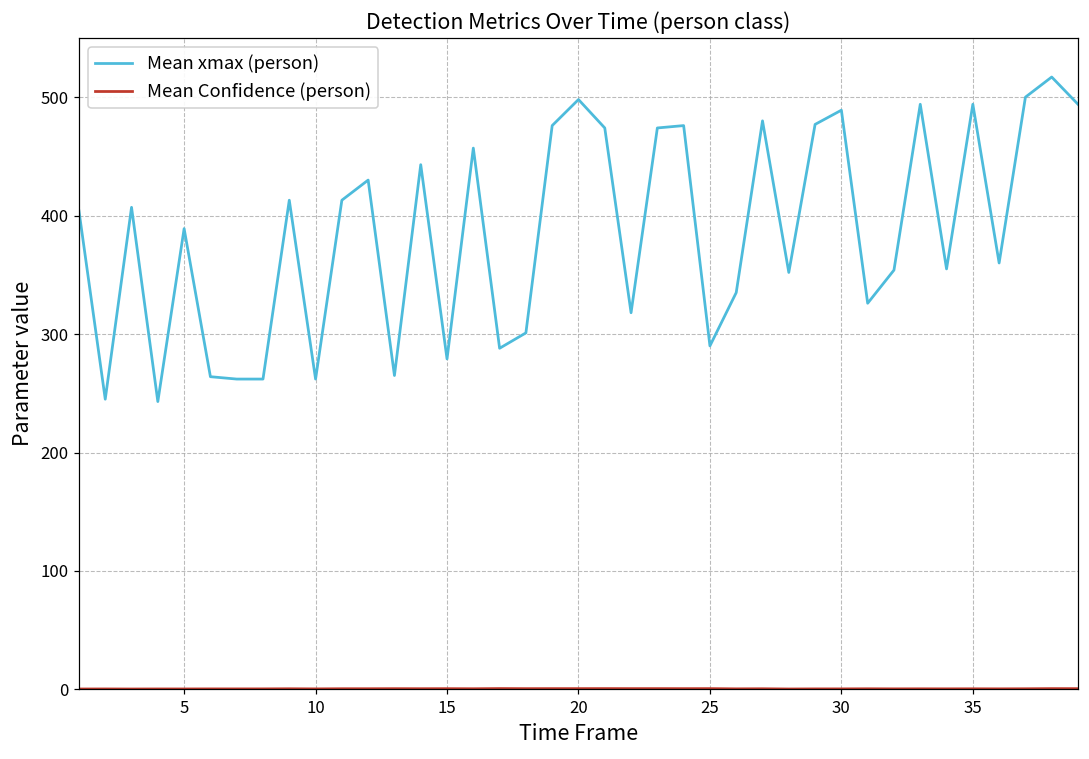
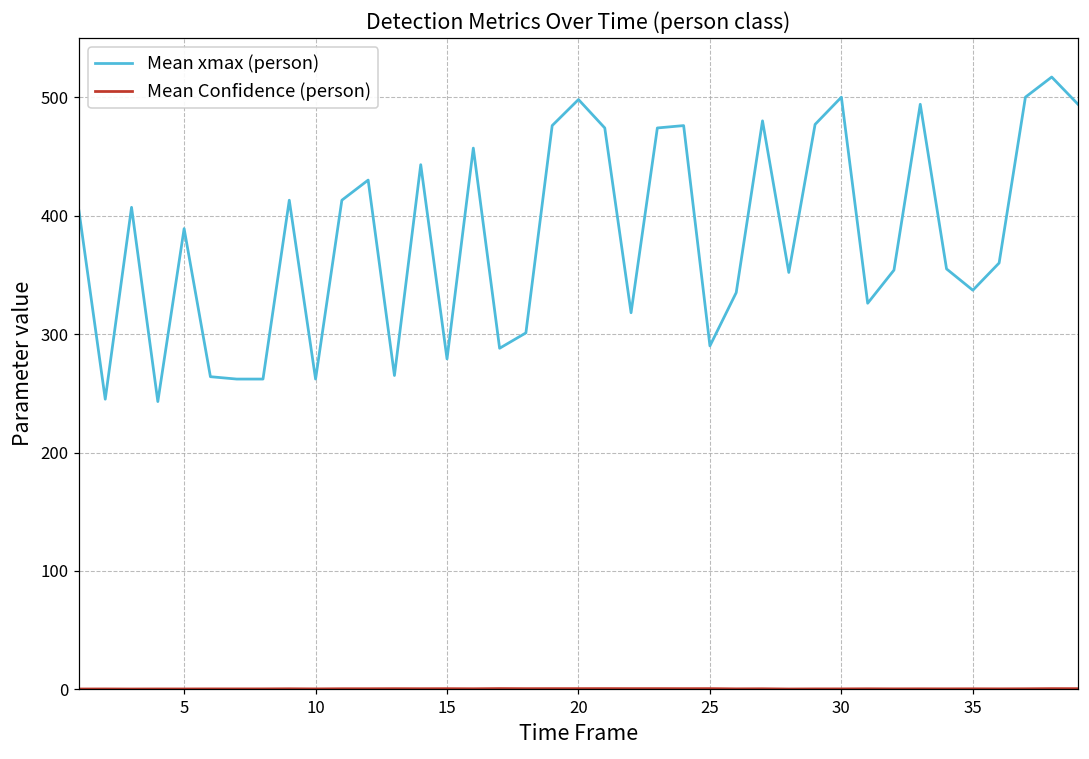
Mean xmax (person), 30: 489 -> 500
Mean xmax (person), 35: 494 -> 337
